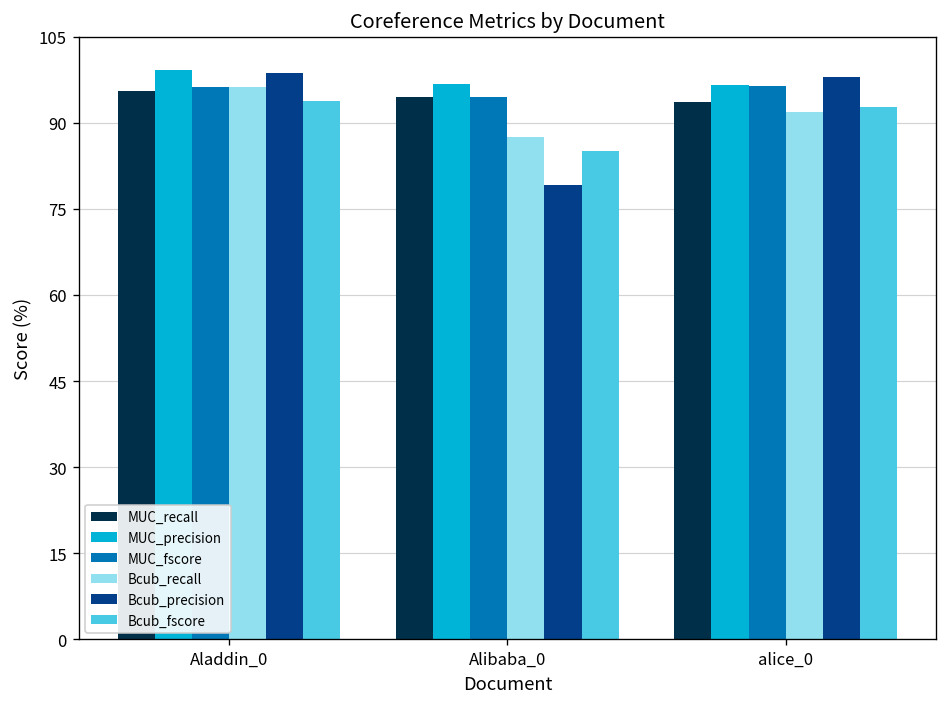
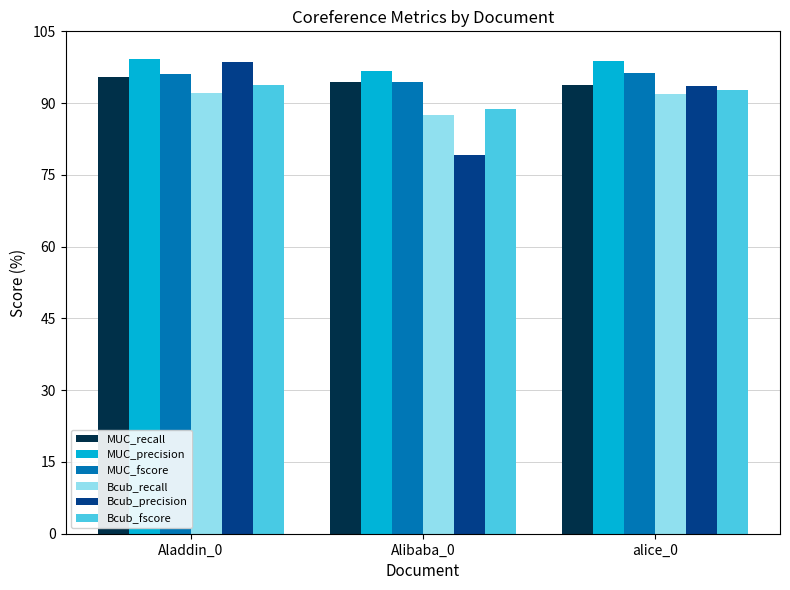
Bcub_recall, Aladdin_0: 96 -> 92
Bcub_fscore, Alibaba_0: 85 -> 89
MUC_precision, alice_0: 97 -> 99
Bcub_precision, alice_0: 98 -> 94
